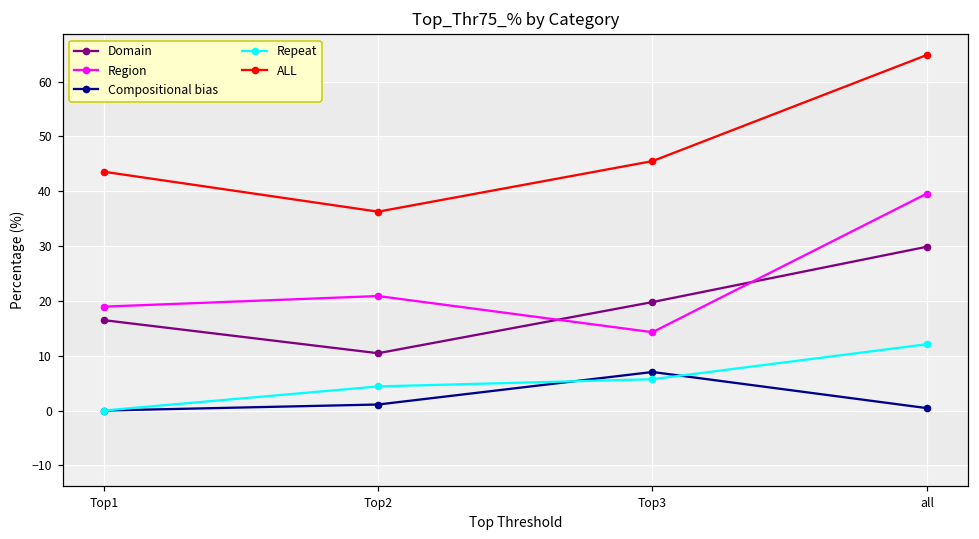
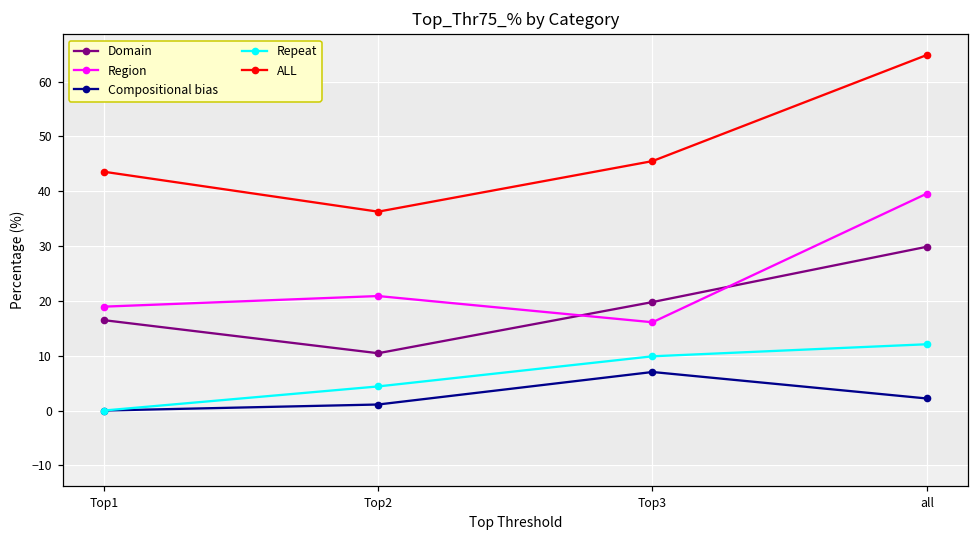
Region, Top3: 14 -> 16
Repeat, Top3: 6 -> 10
Compositional bias, all: 0 -> 2
